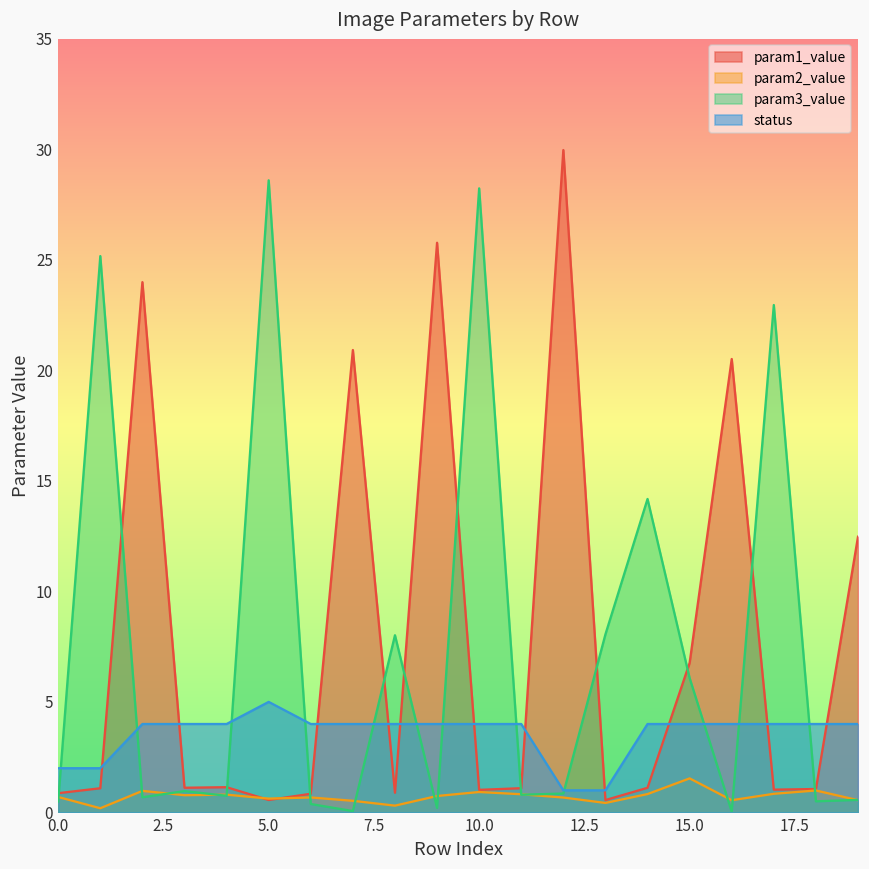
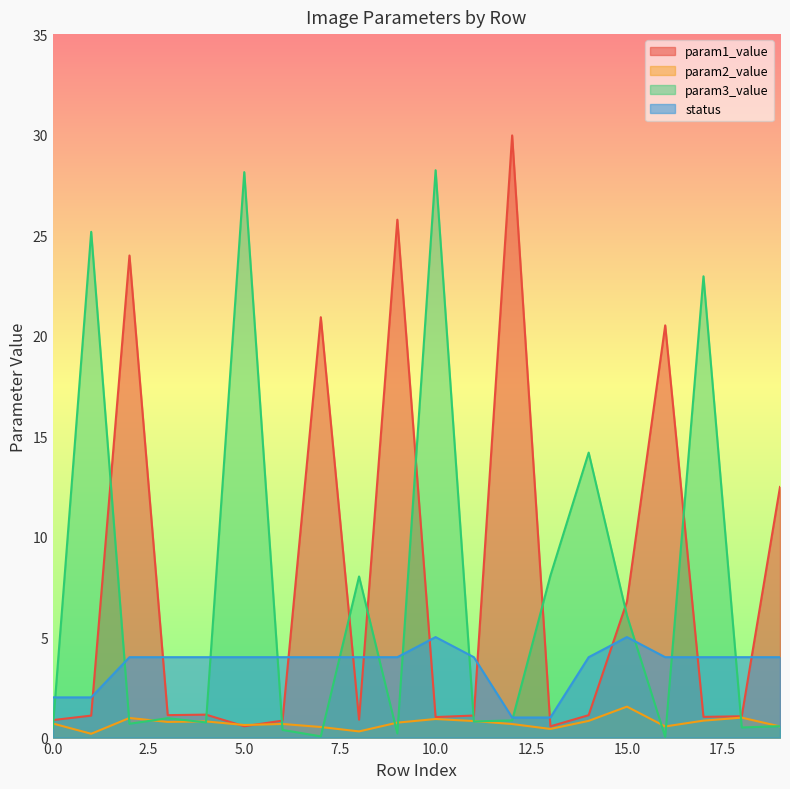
param3_value, 5.0: 28.6 -> 28.1
status, 5.0: 5 -> 4
status, 10.0: 4 -> 5
status, 15.0: 4 -> 5
